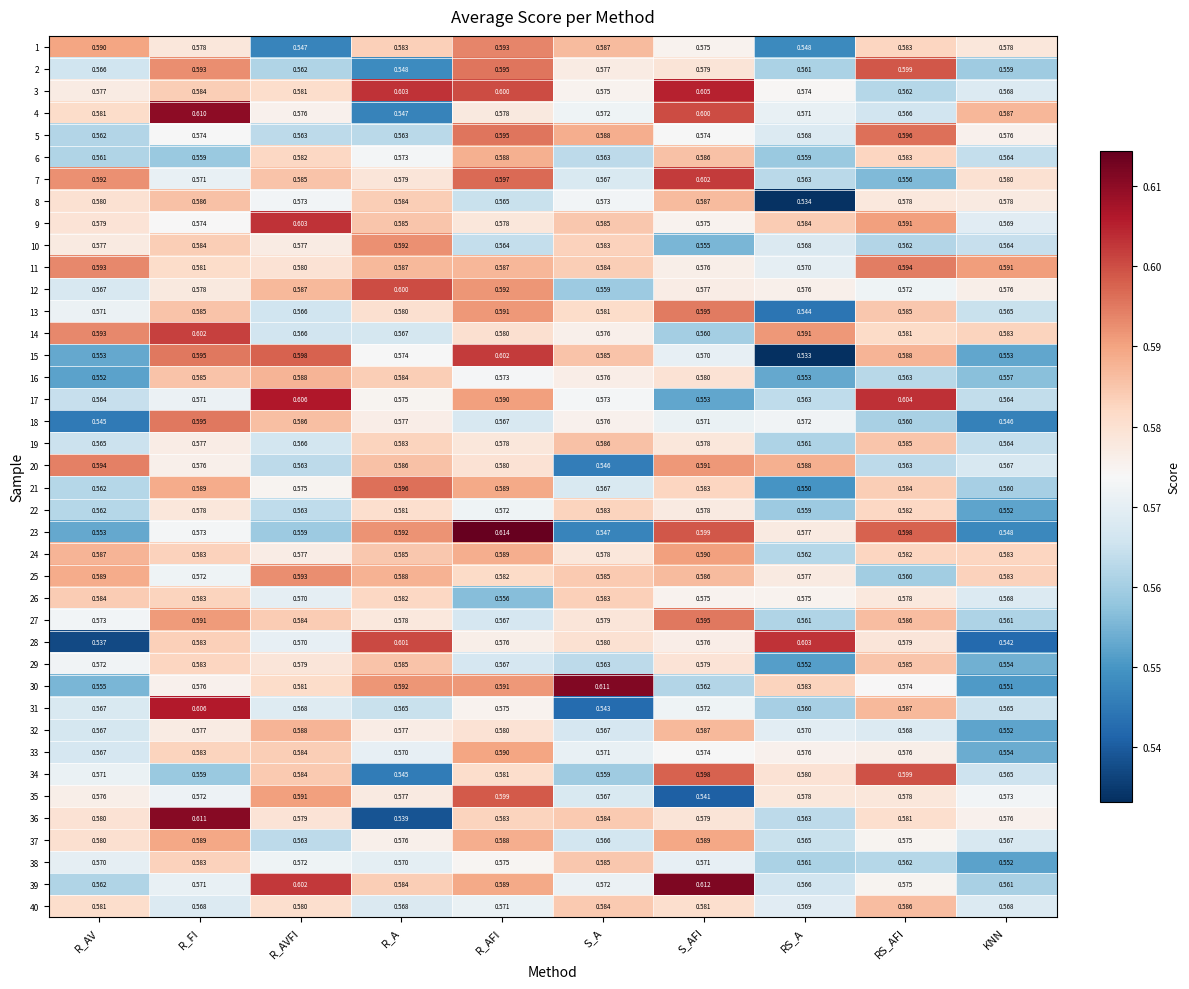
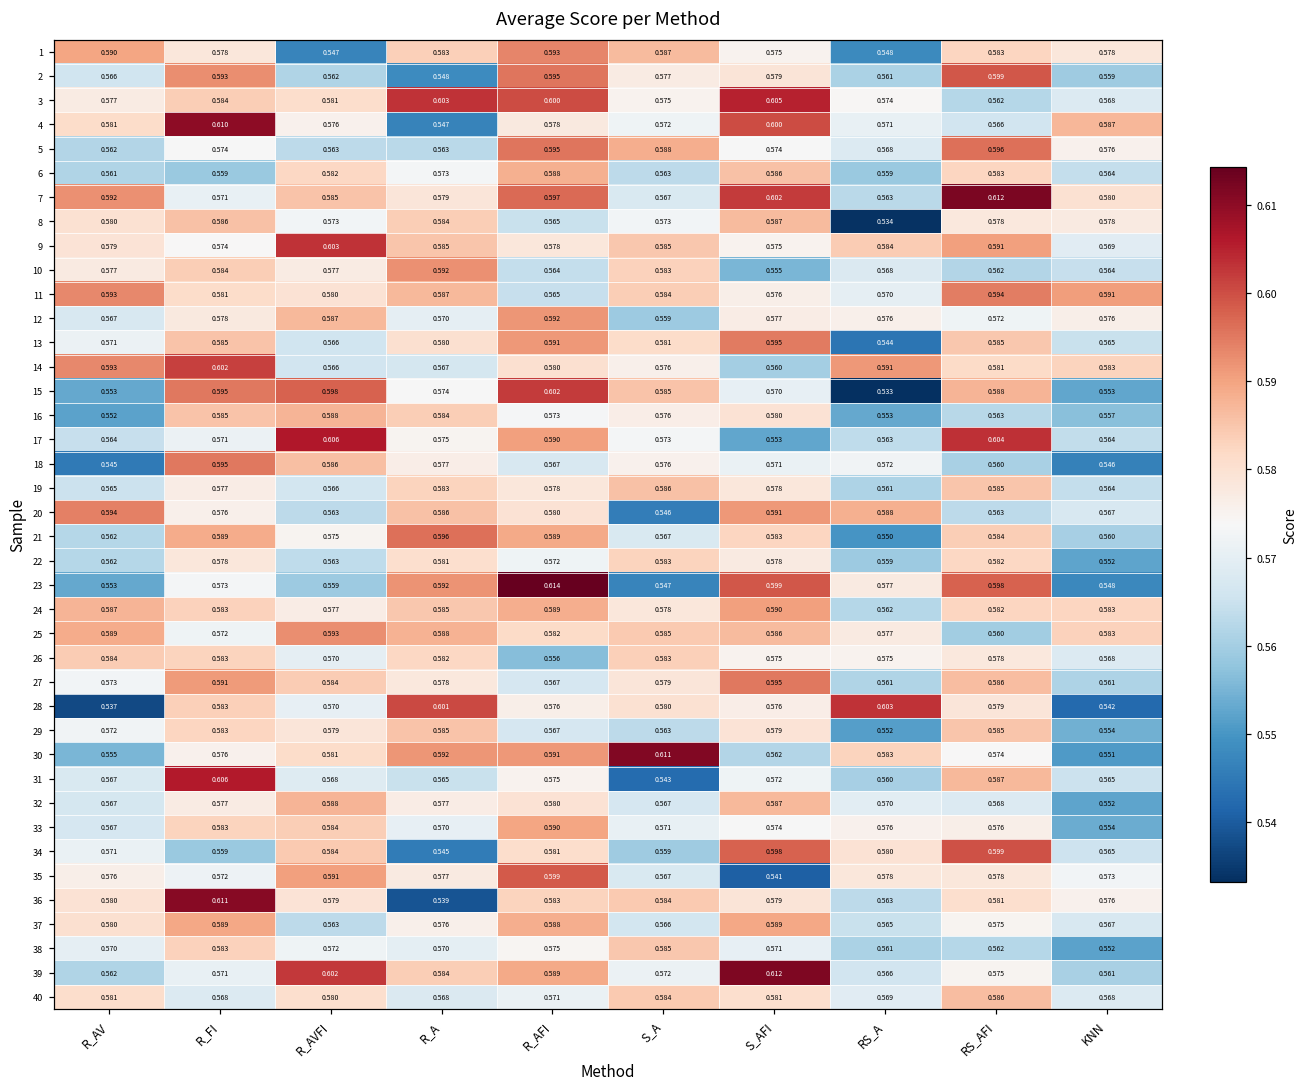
7, RS_AFI: 0.556 -> 0.612
11, R_AFI: 0.587 -> 0.565
12, R_A: 0.600 -> 0.570
